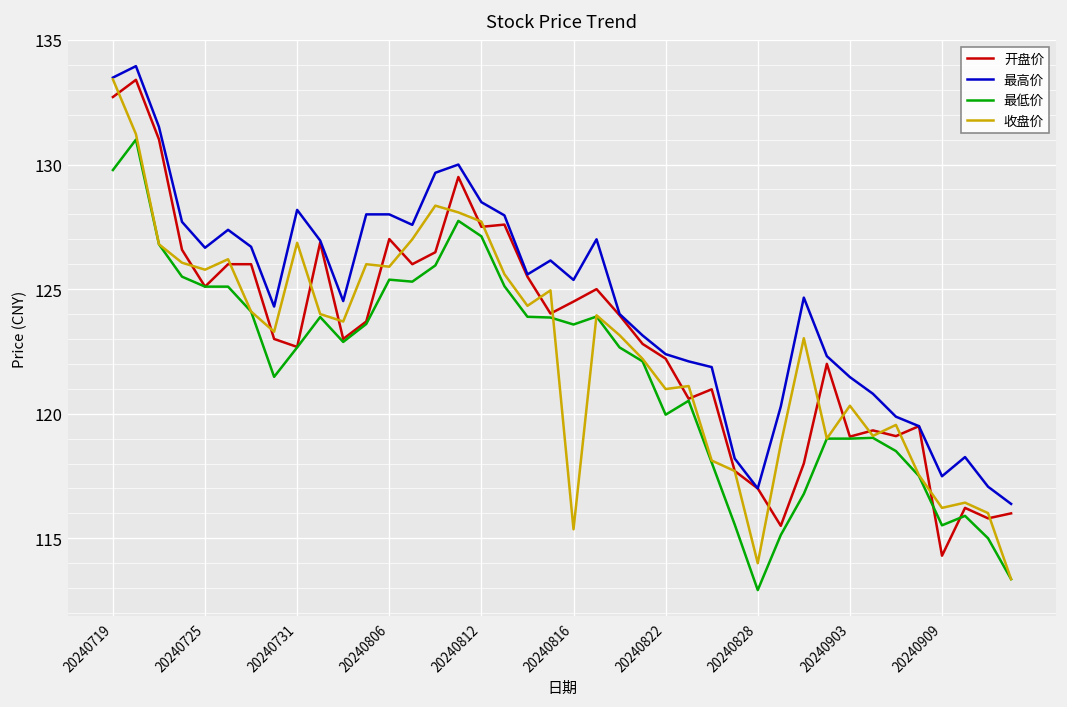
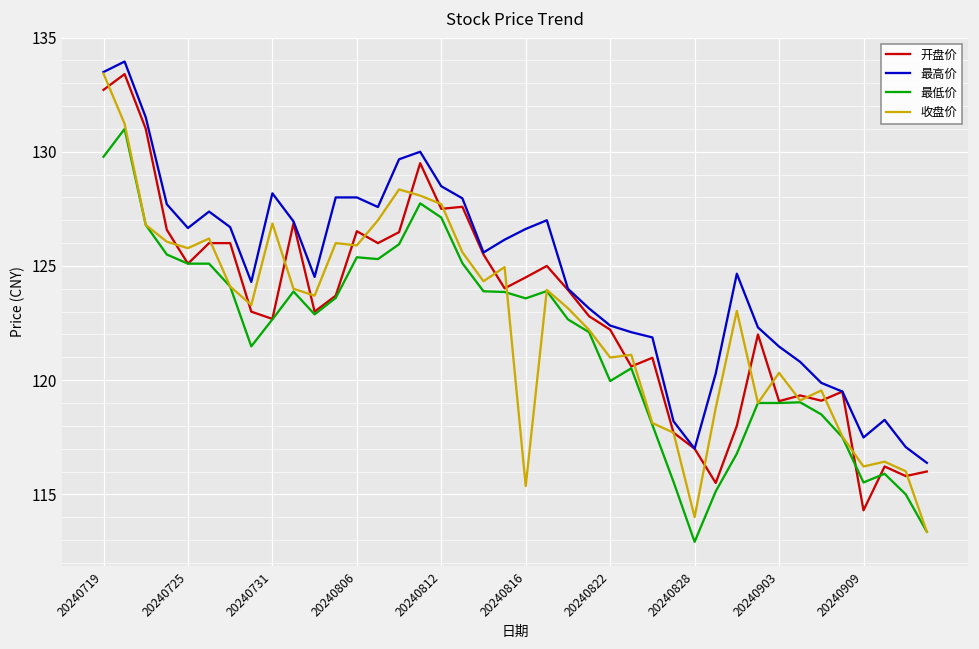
开盘价, 20240806: 127.0 -> 126.5
最高价, 20240816: 125.4 -> 126.6
